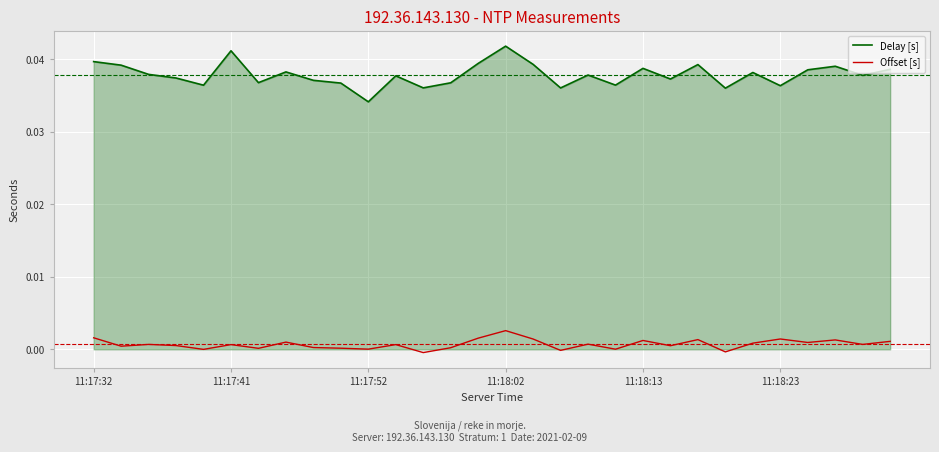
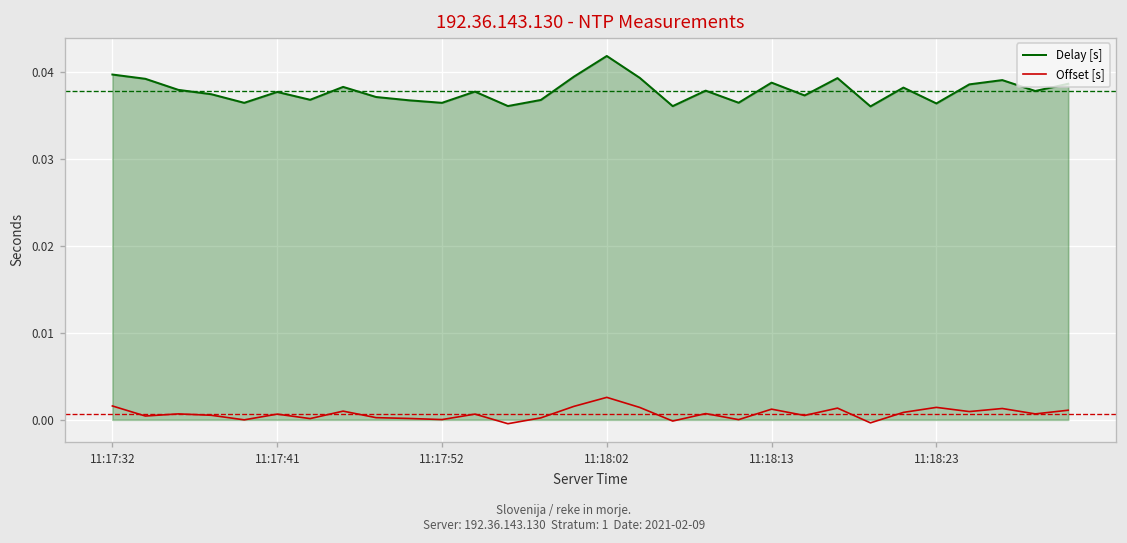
Delay [s], 11:17:41: 0.041 -> 0.038
Delay [s], 11:17:52: 0.034 -> 0.036
